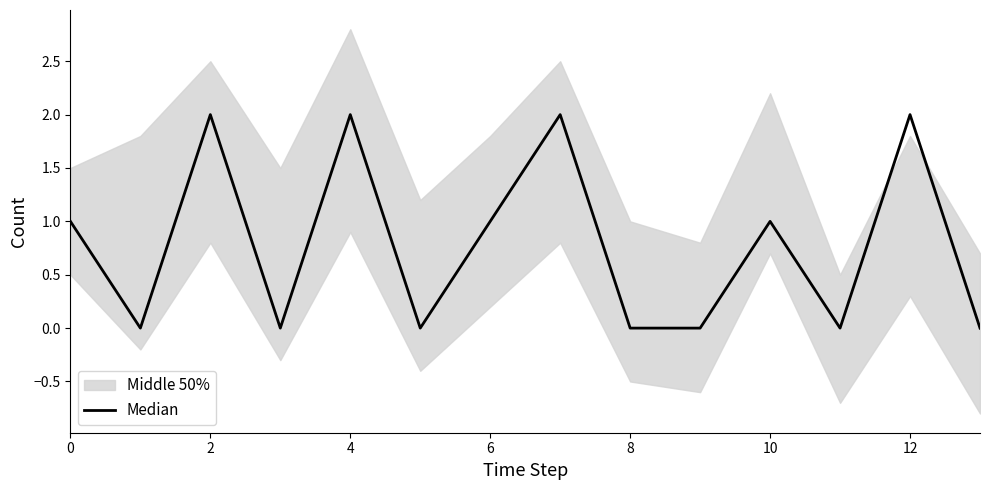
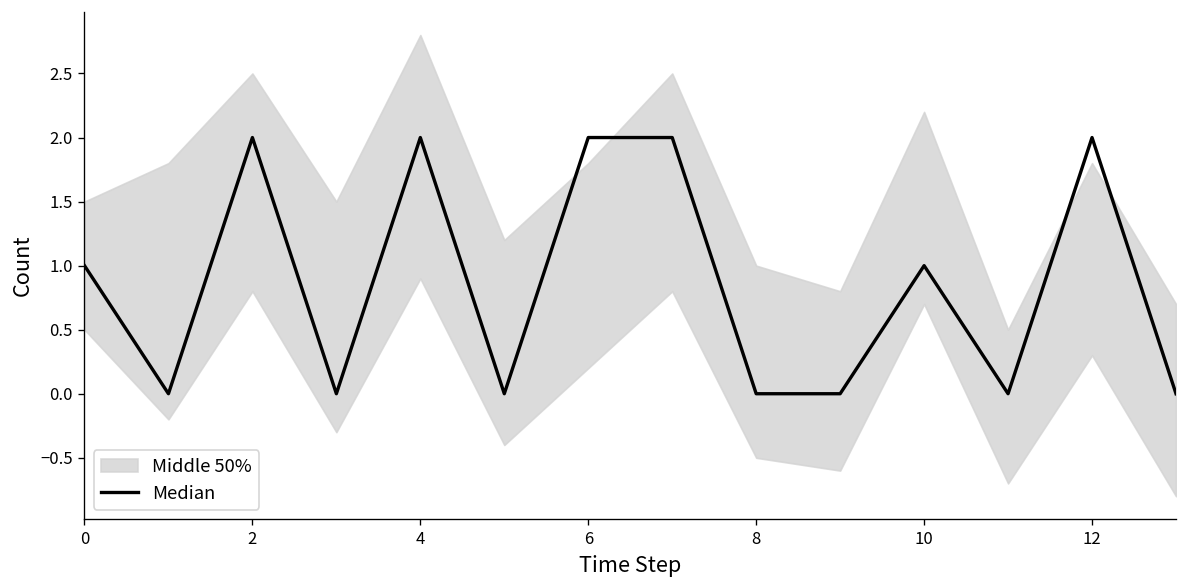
Median, 6: 1 -> 2
